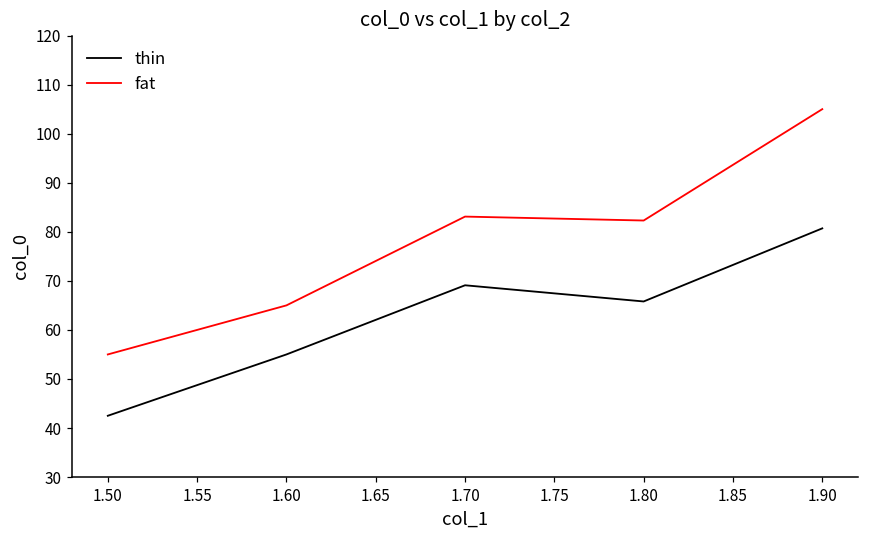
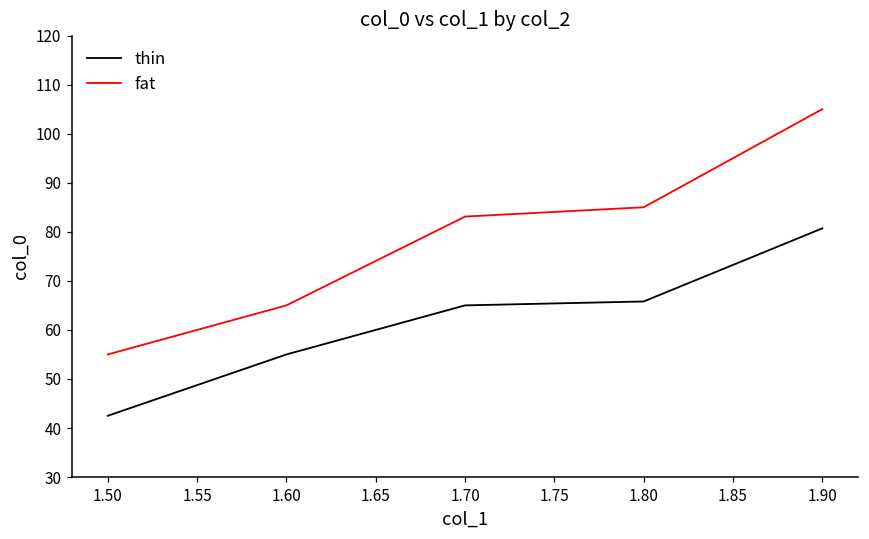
thin, 1.70: 69 -> 65
fat, 1.80: 82 -> 85
